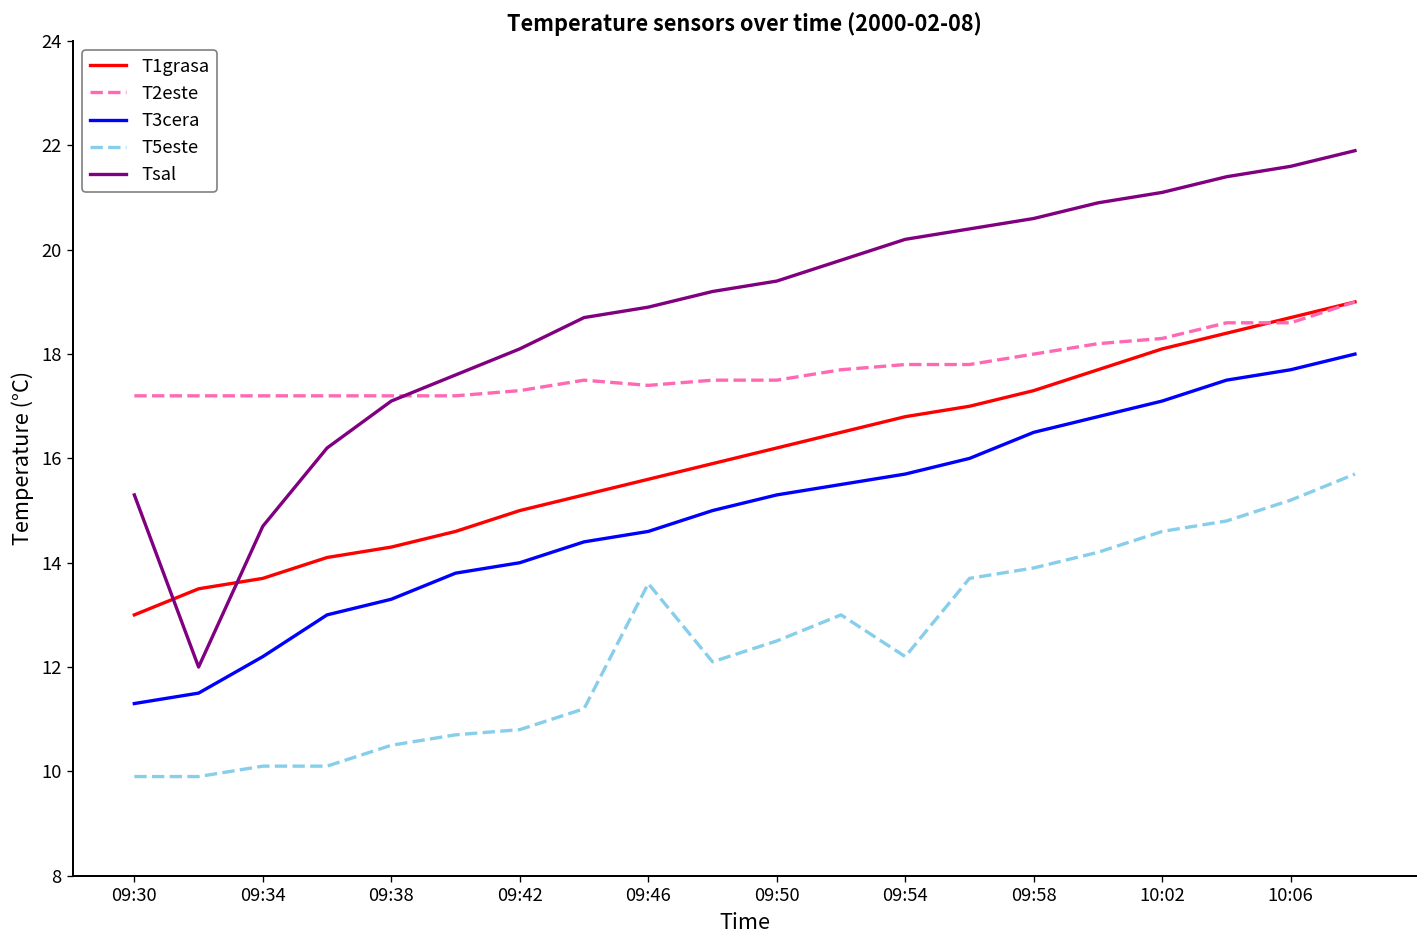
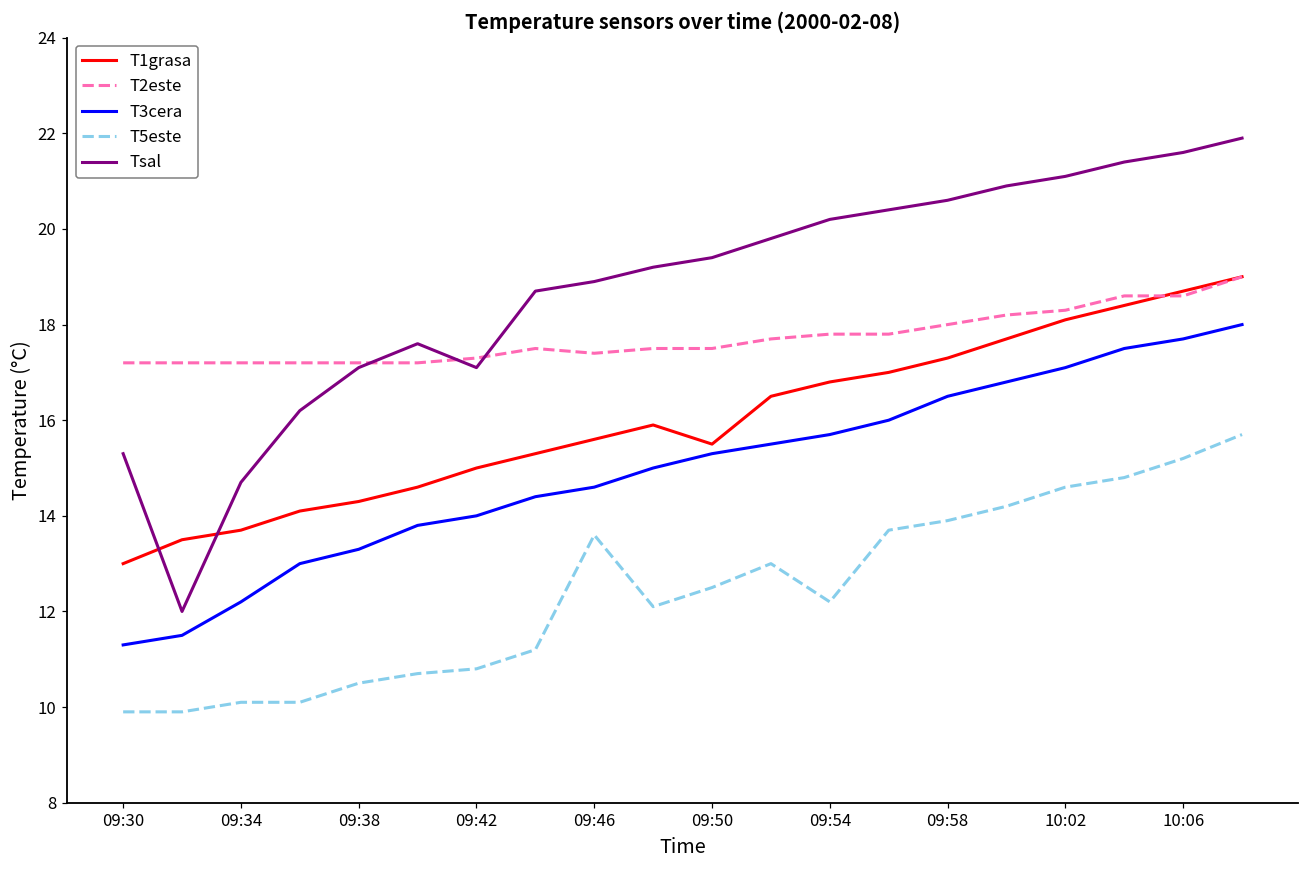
Tsal, 09:42: 18.1 -> 17.1
T1grasa, 09:50: 16.2 -> 15.5
